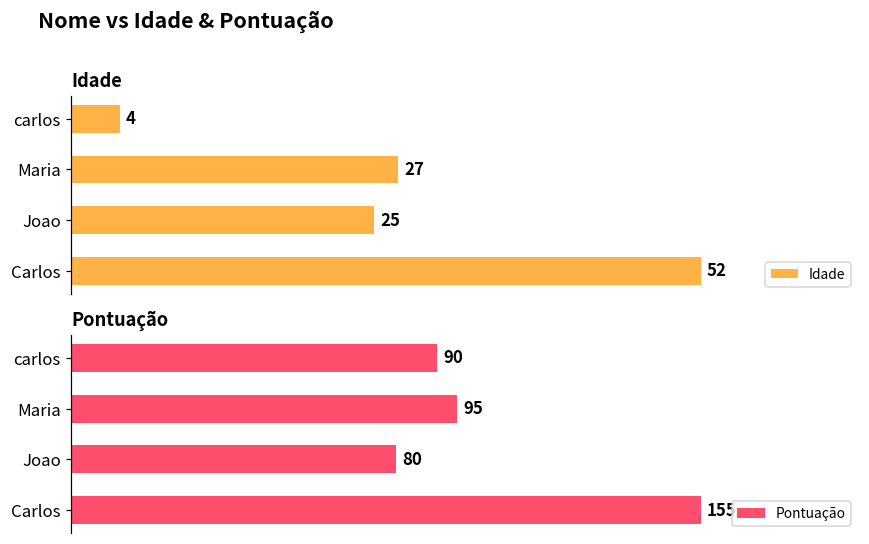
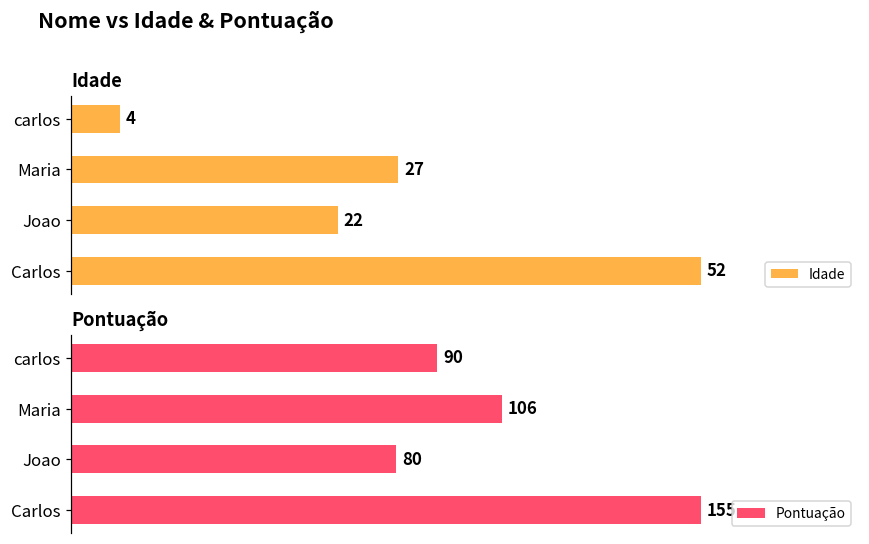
Idade, Joao: 25 -> 22
Pontuação, Maria: 95 -> 106
